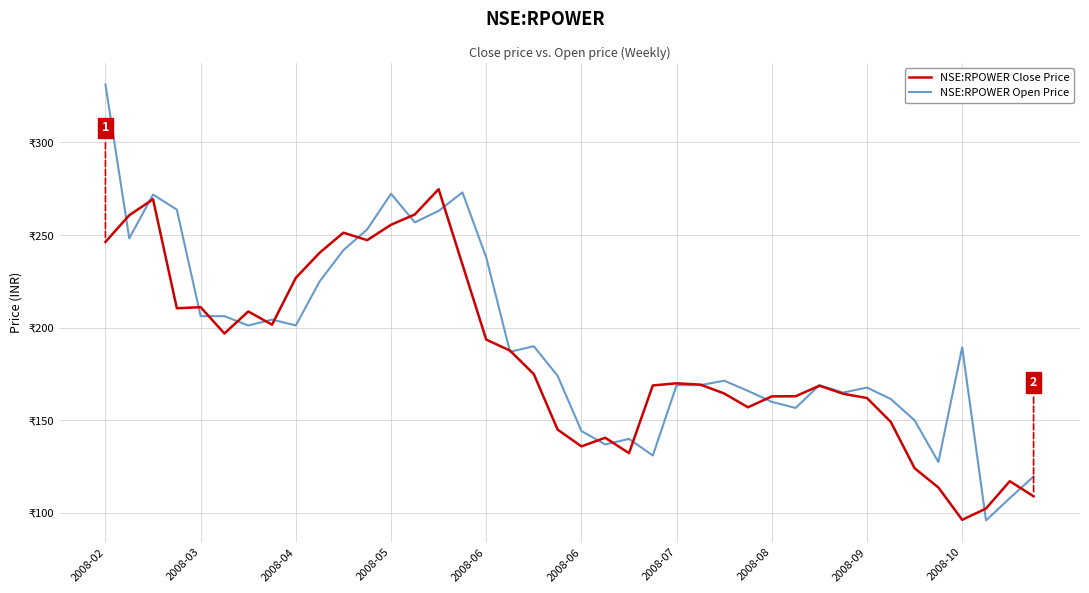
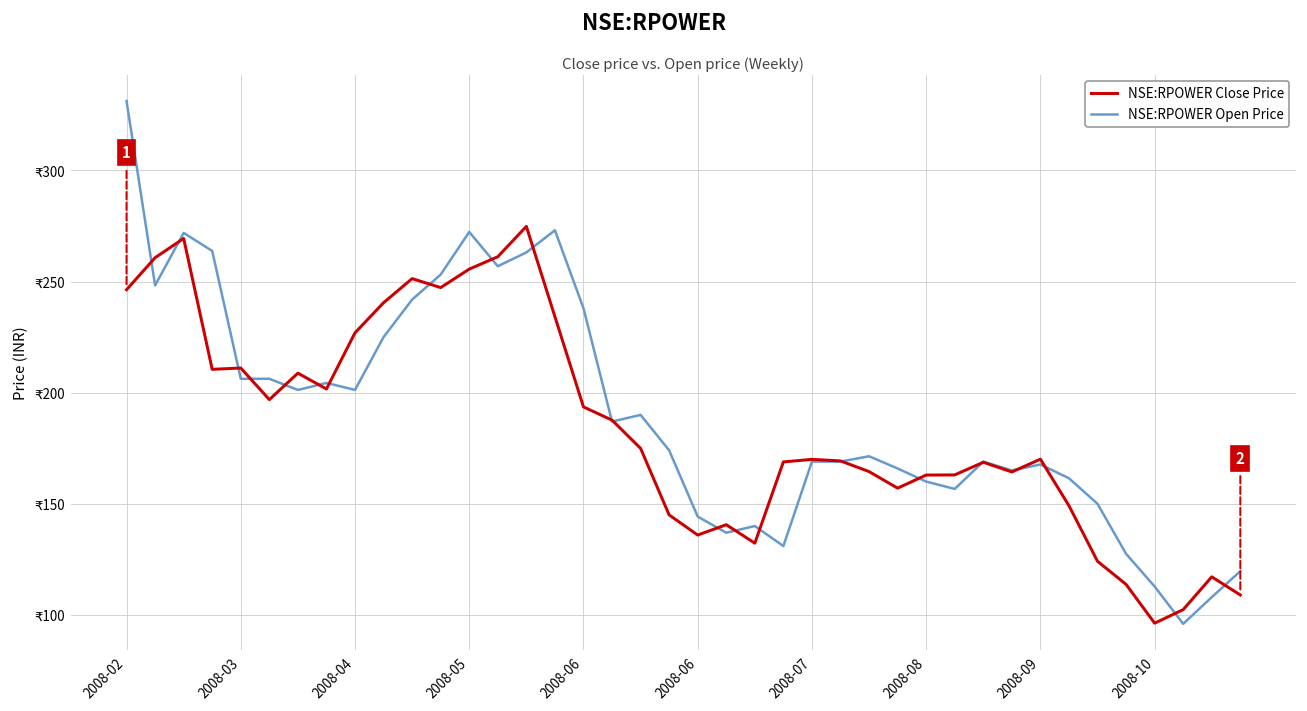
NSE:RPOWER Close Price, 2008-09: ₹162 -> ₹170
NSE:RPOWER Open Price, 2008-10: ₹189 -> ₹113
